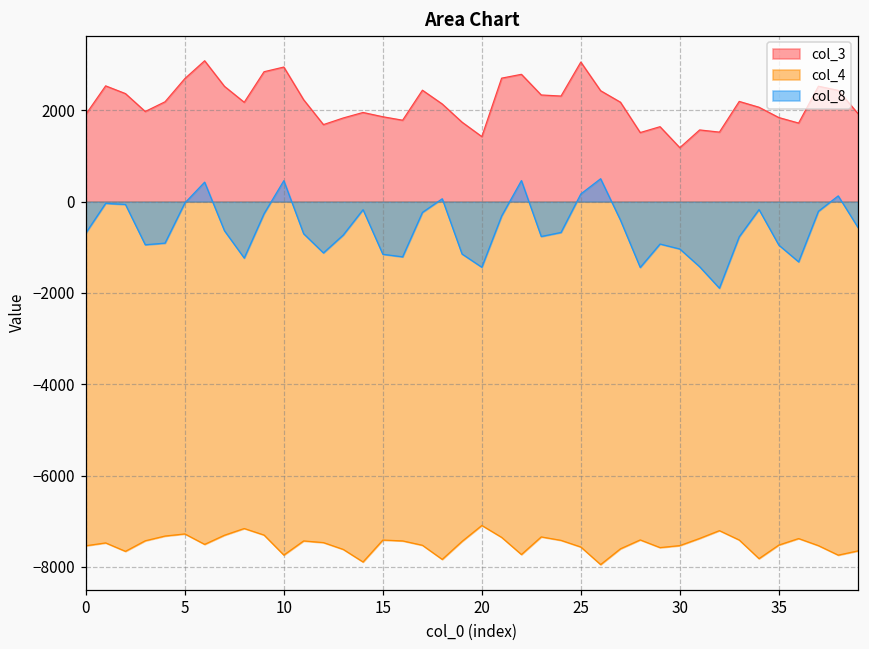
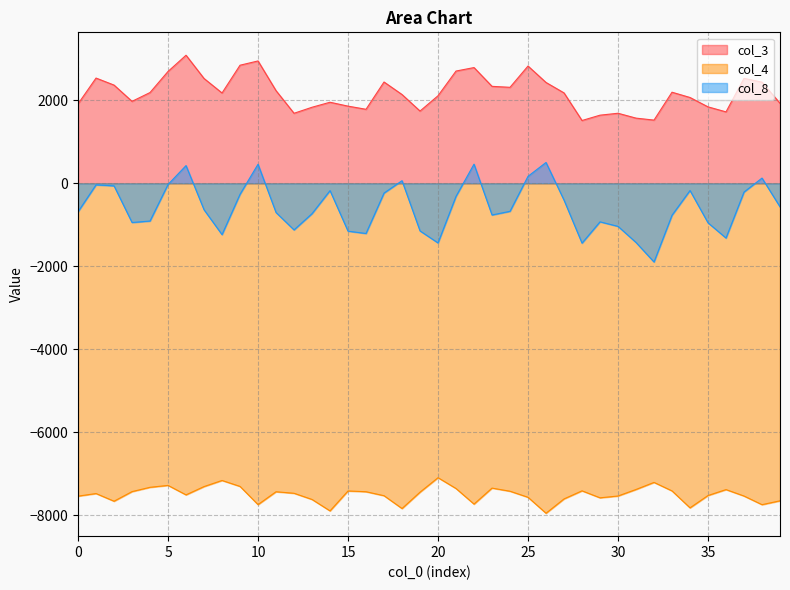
col_3, 20: 1400 -> 2100
col_3, 25: 3100 -> 2800
col_3, 30: 1200 -> 1700
